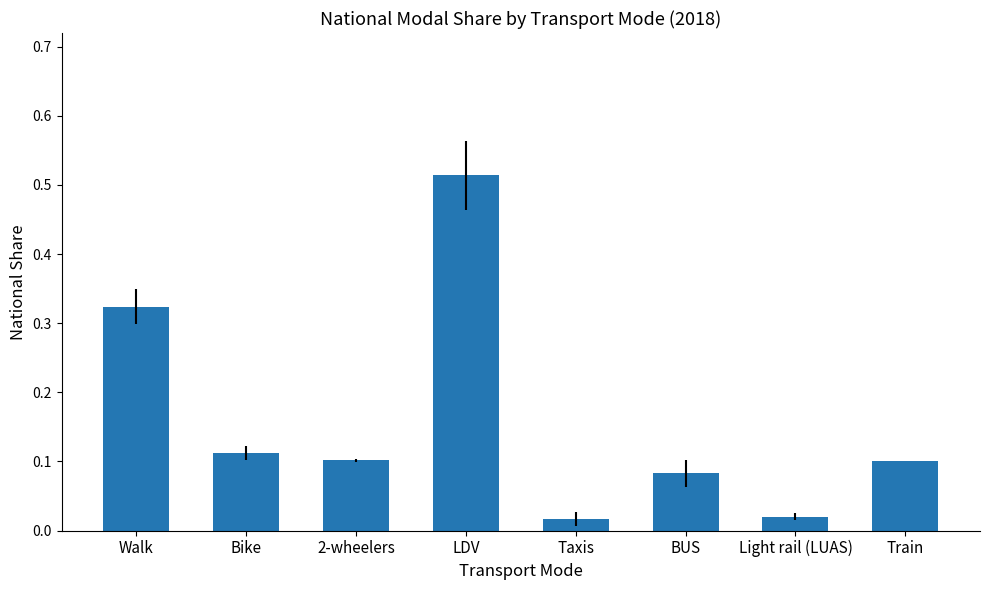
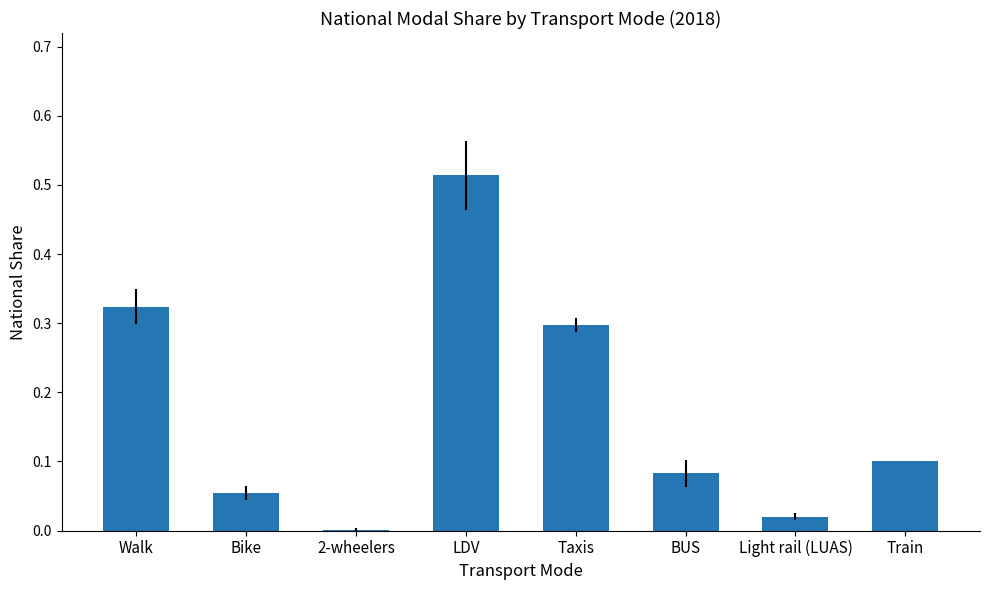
Bike: 0.11 -> 0.05
2-wheelers: 0.10 -> 0.00
Taxis: 0.02 -> 0.30
